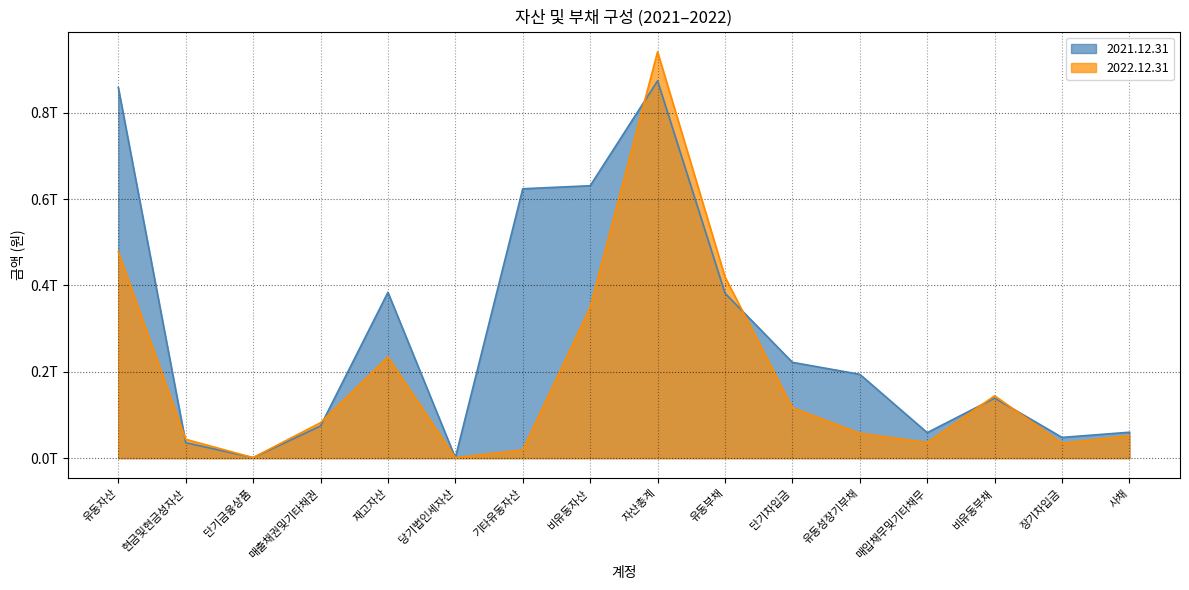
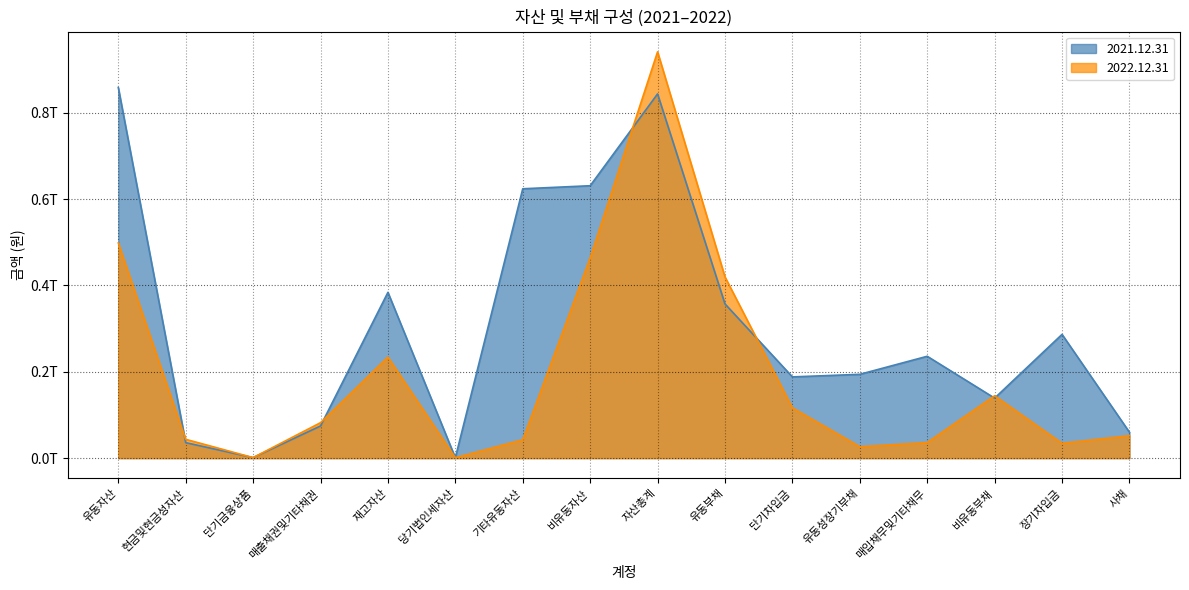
2022.12.31, 유동자산: 0.48T -> 0.50T
2022.12.31, 기타유동자산: 0.02T -> 0.04T
2022.12.31, 비유동자산: 0.35T -> 0.46T
2021.12.31, 자산총계: 0.87T -> 0.84T
2021.12.31, 유동부채: 0.38T -> 0.36T
2021.12.31, 단기차입금: 0.22T -> 0.19T
2022.12.31, 유동성장기부채: 0.06T -> 0.03T
2021.12.31, 매입채무및기타채무: 0.06T -> 0.24T
2021.12.31, 장기차입금: 0.05T -> 0.29T
